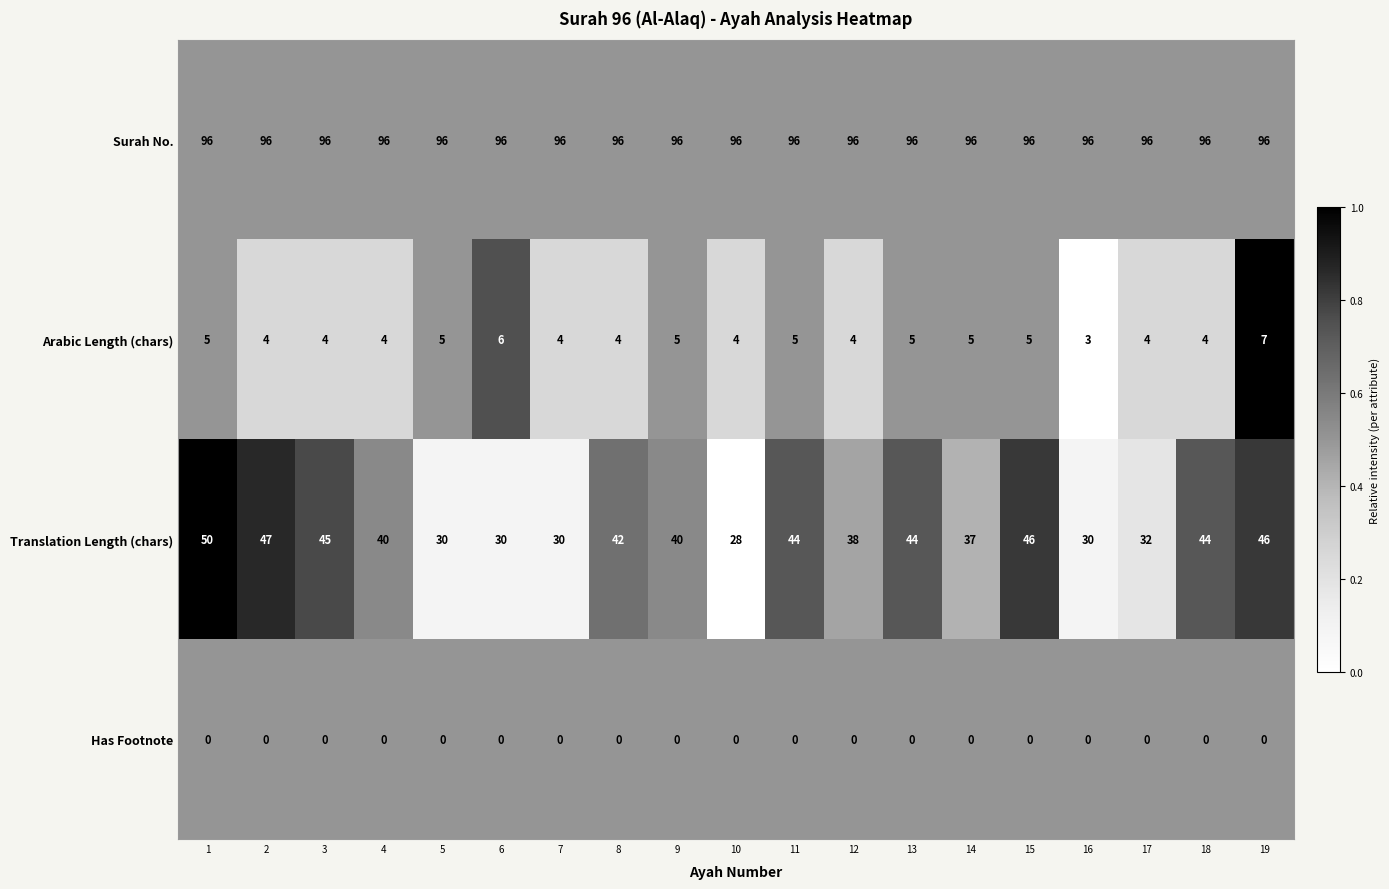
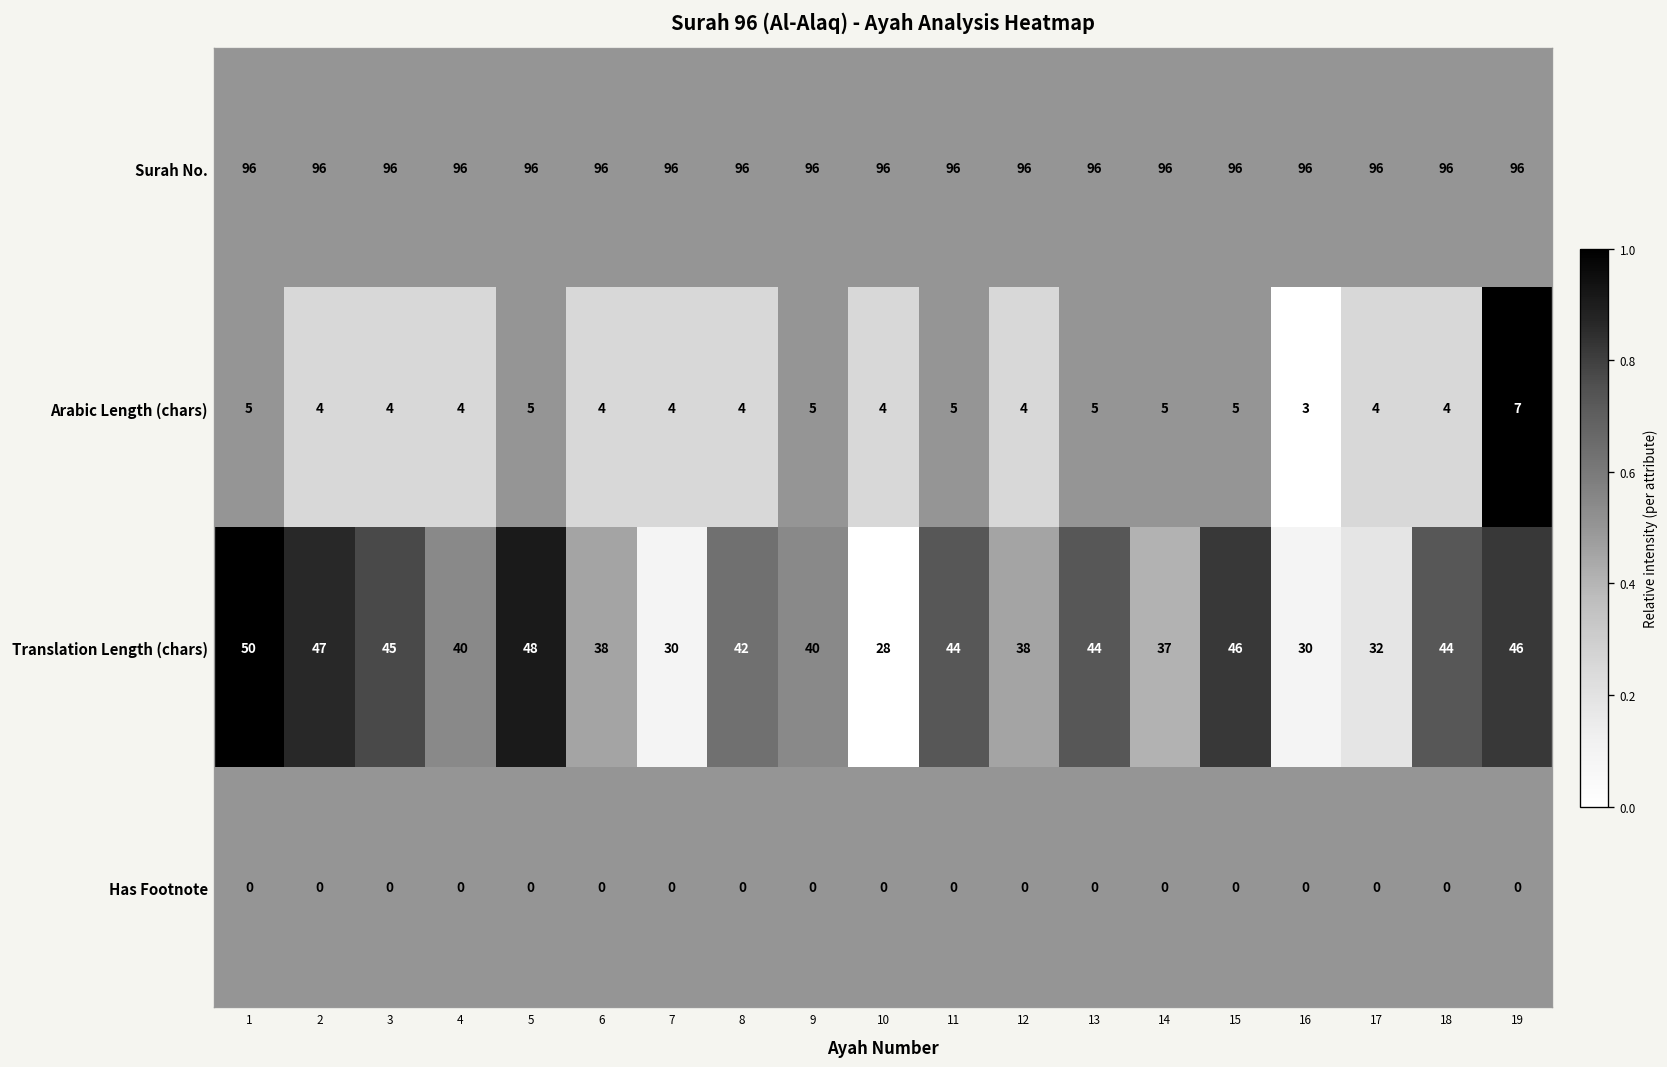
Arabic Length (chars), 6: 6 -> 4
Translation Length (chars), 5: 30 -> 48
Translation Length (chars), 6: 30 -> 38
